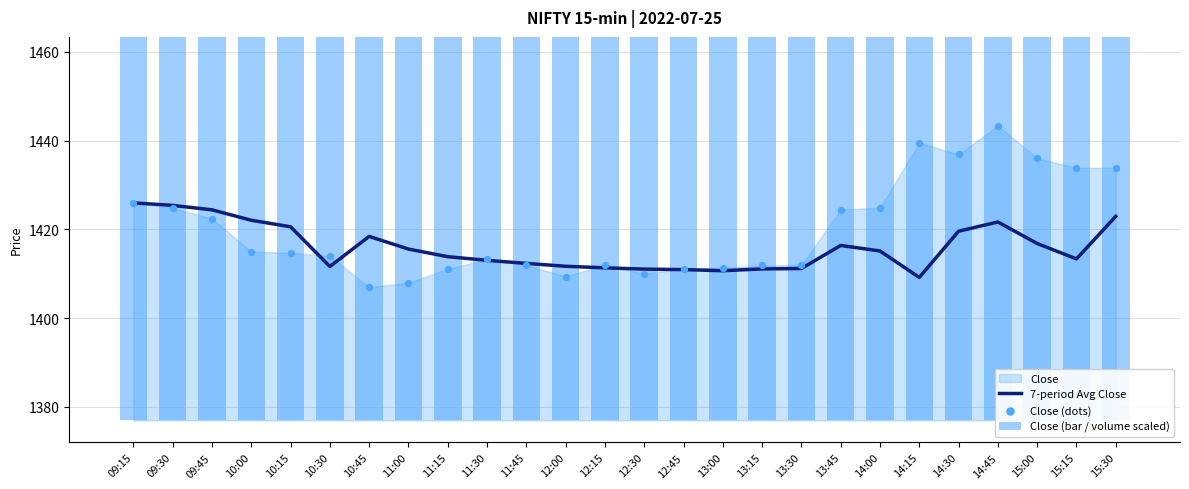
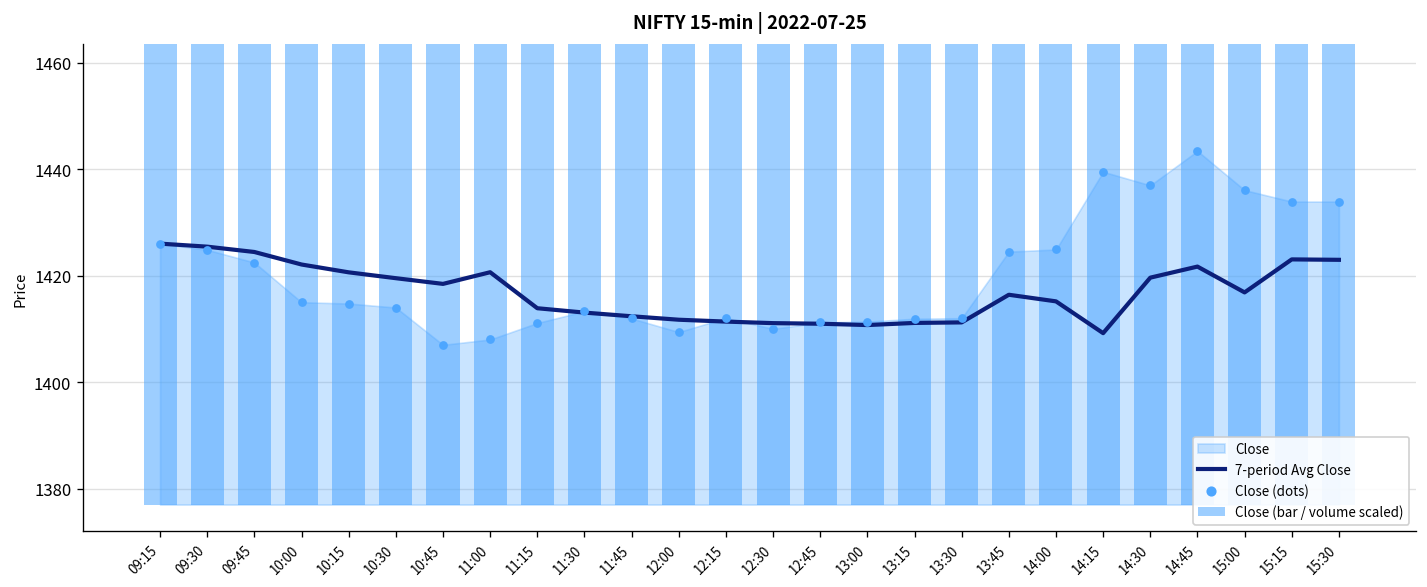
7-period Avg Close, 10:30: 1412 -> 1420
7-period Avg Close, 11:00: 1416 -> 1421
7-period Avg Close, 15:15: 1413 -> 1423
